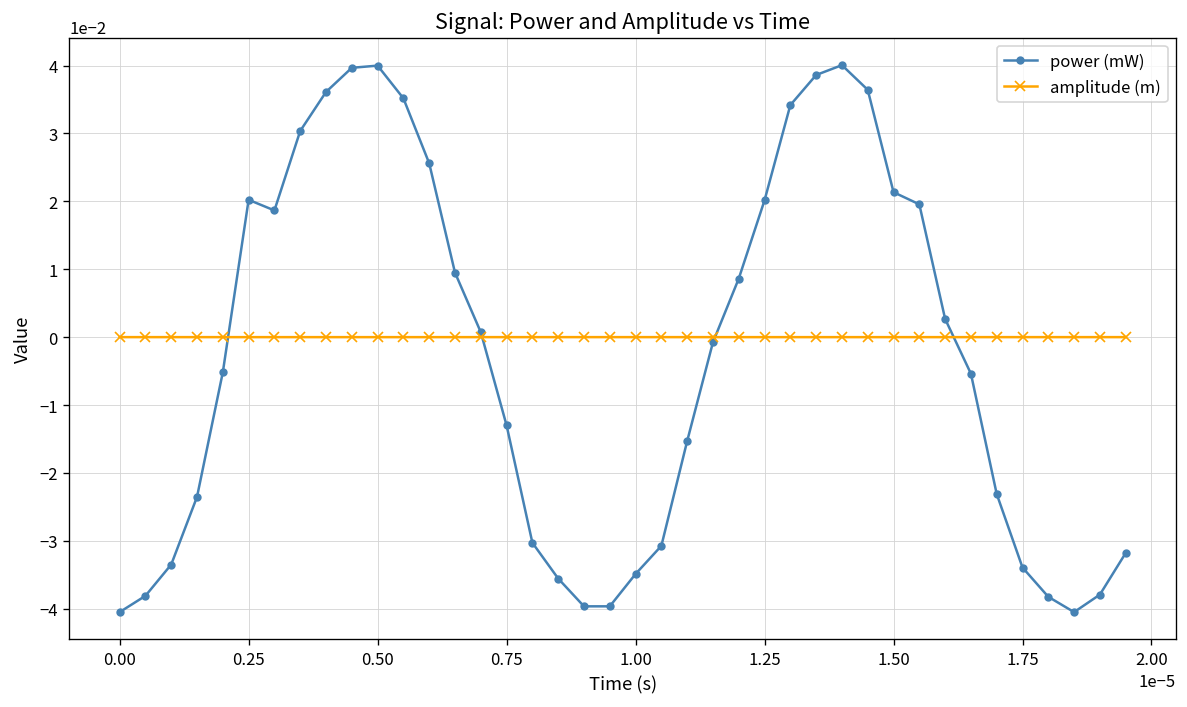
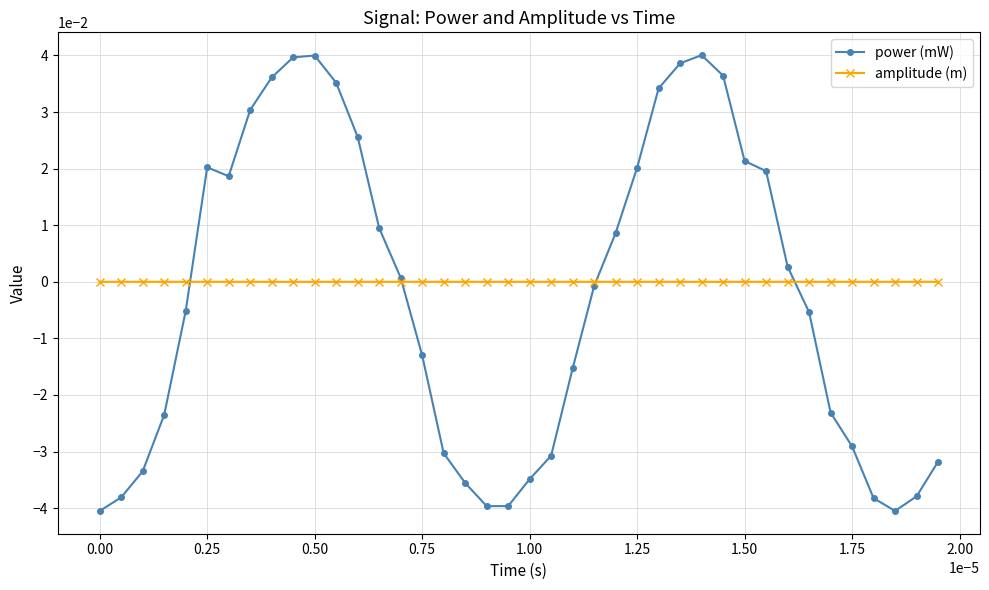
power (mW), 1.75: -0.034 -> -0.029
